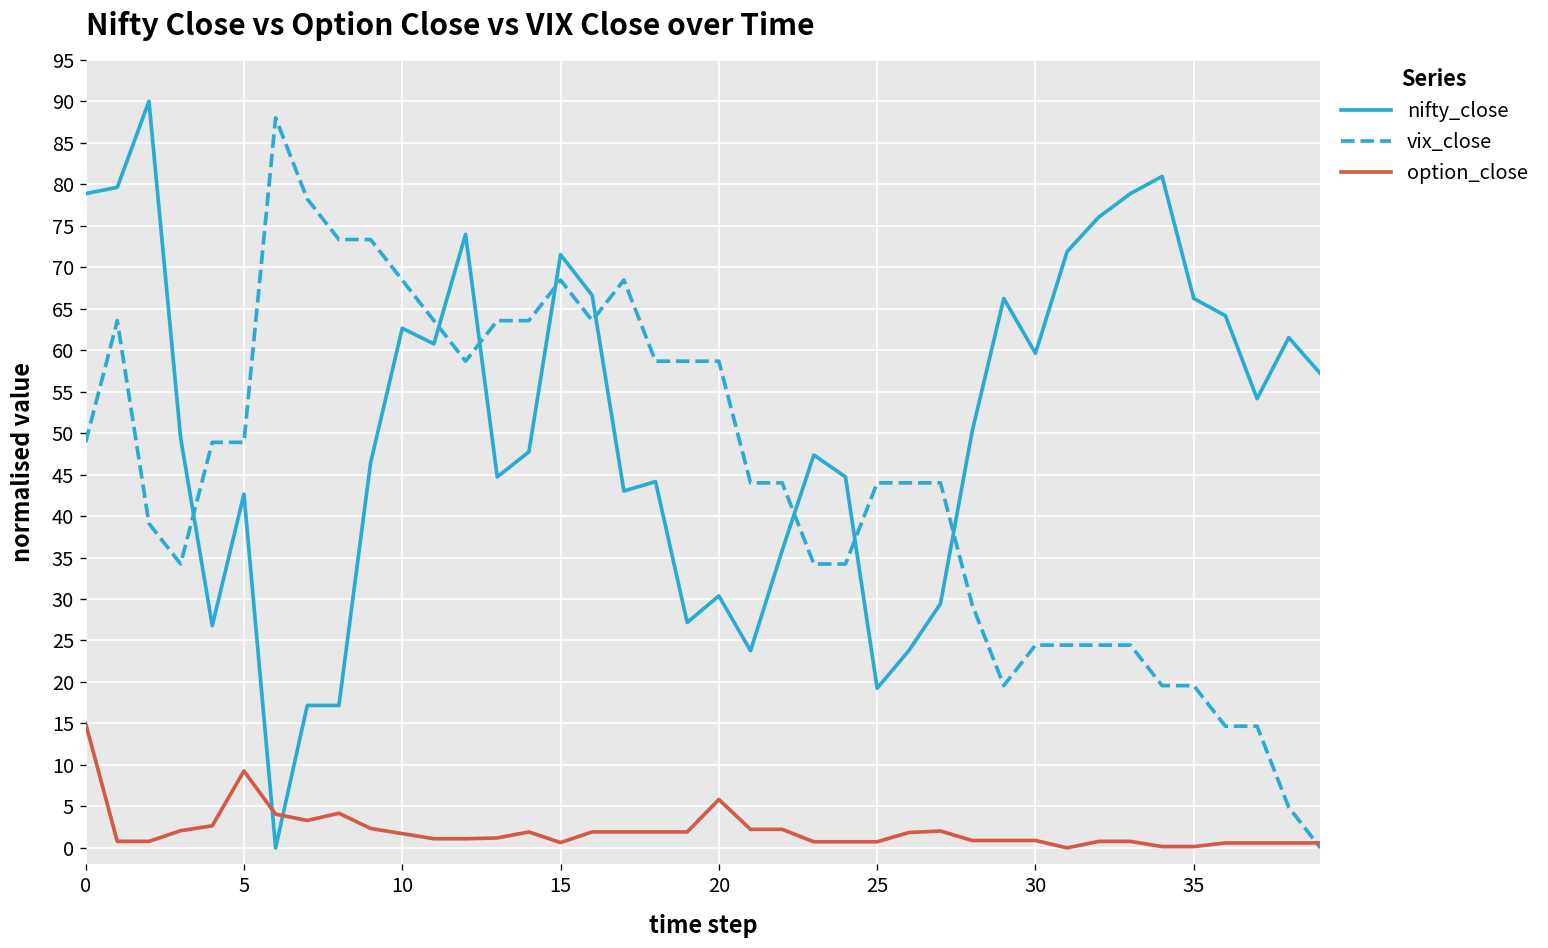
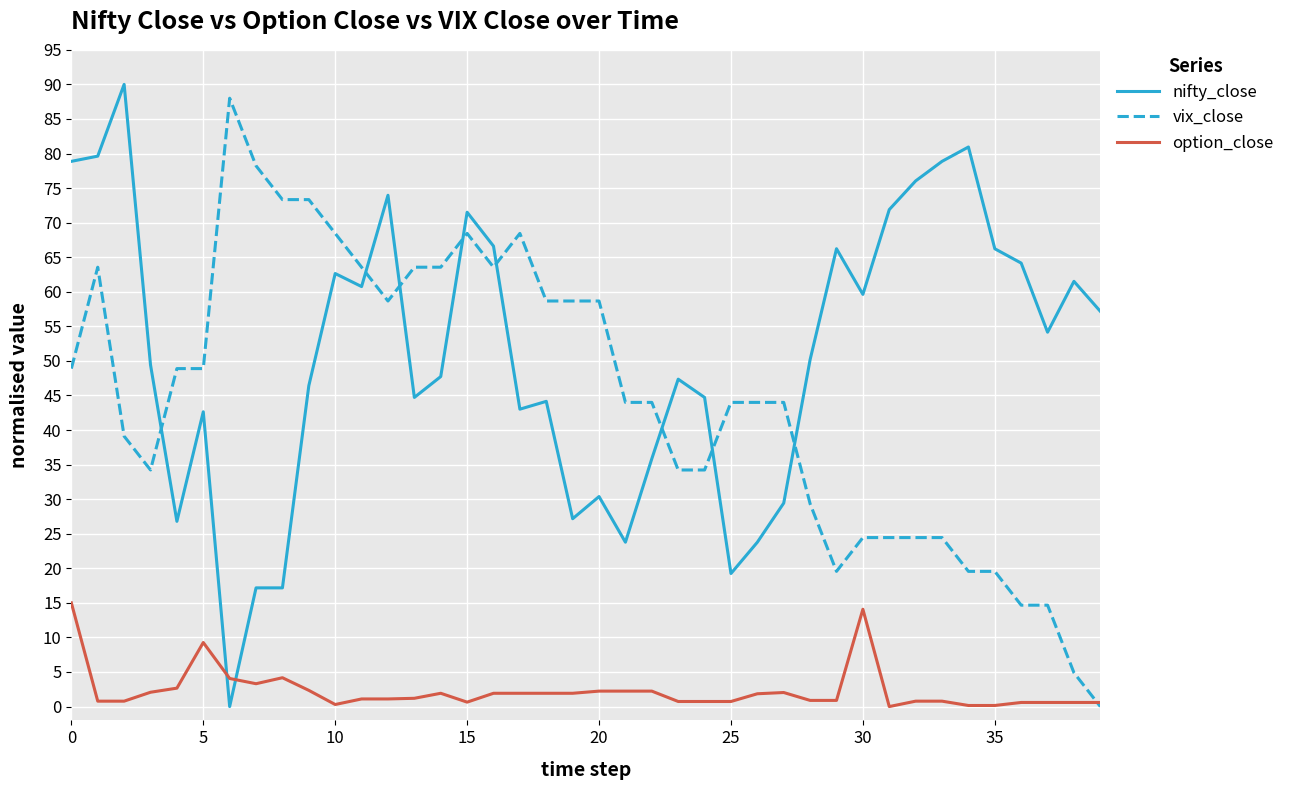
option_close, 10: 2 -> 0
option_close, 20: 6 -> 2
option_close, 30: 1 -> 14
